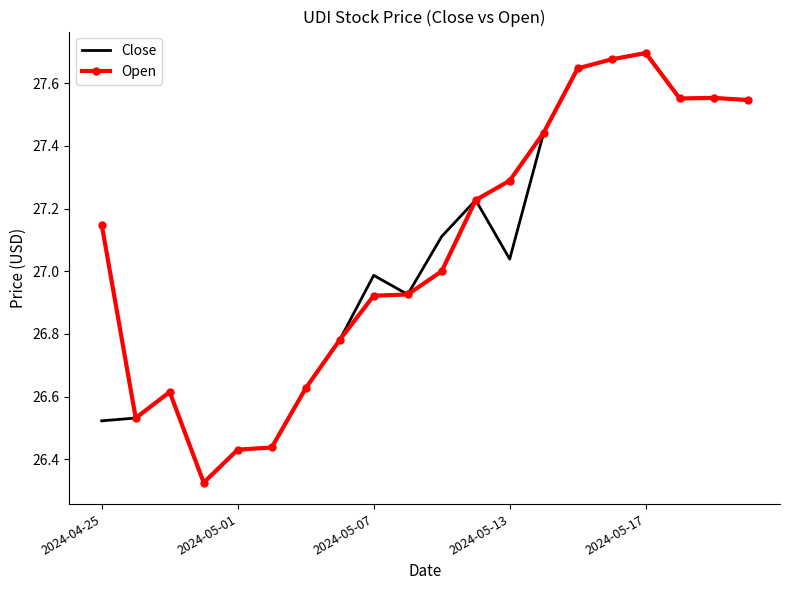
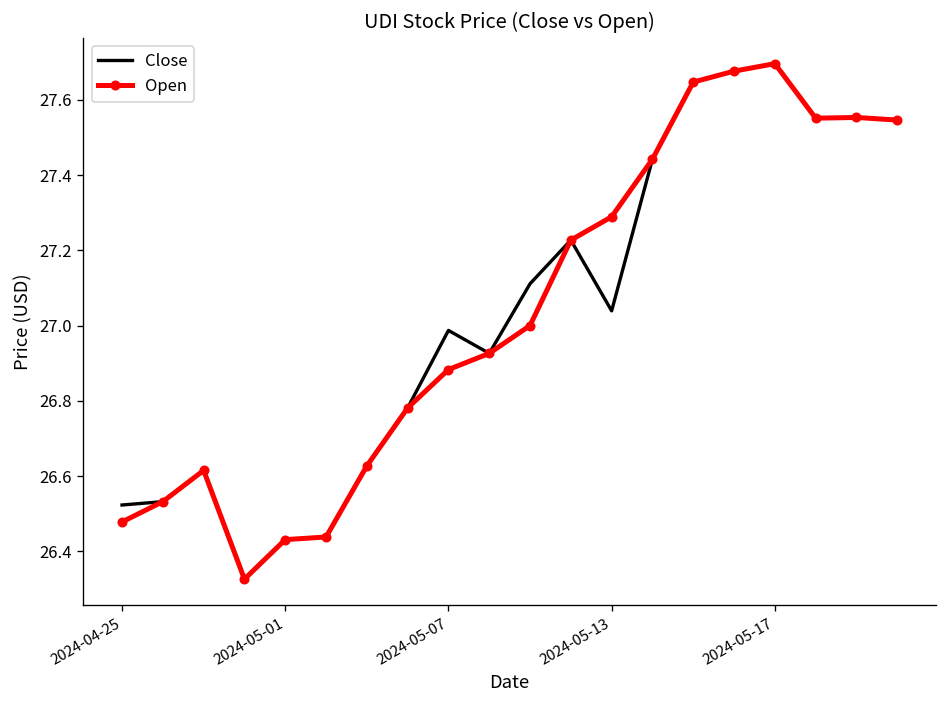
Open, 2024-04-25: 27.15 -> 26.48
Open, 2024-05-07: 26.92 -> 26.88
